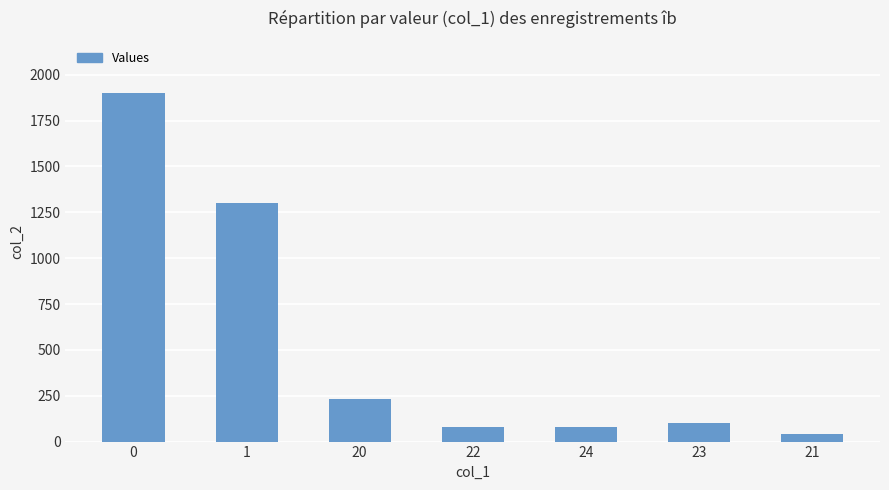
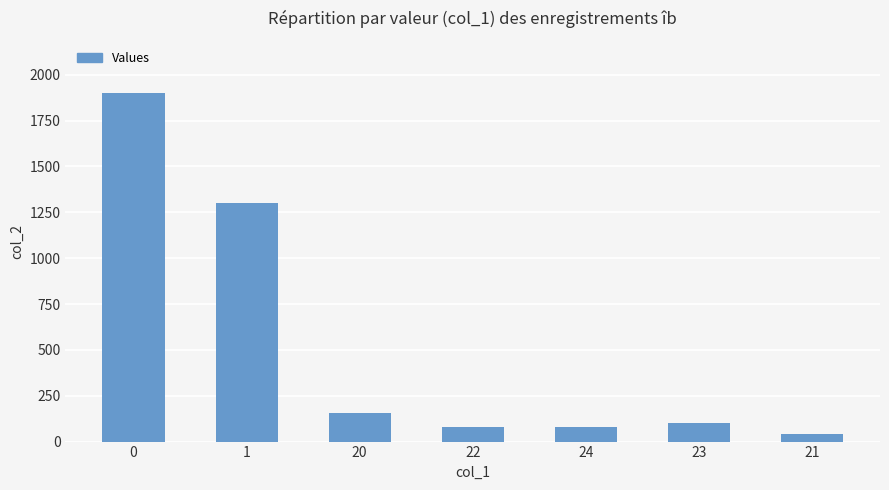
20: 230 -> 160
